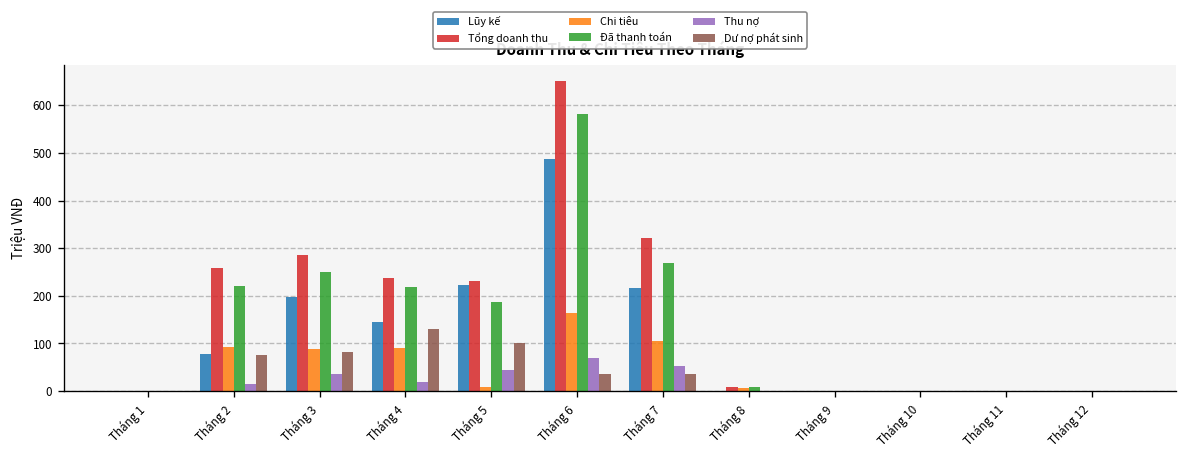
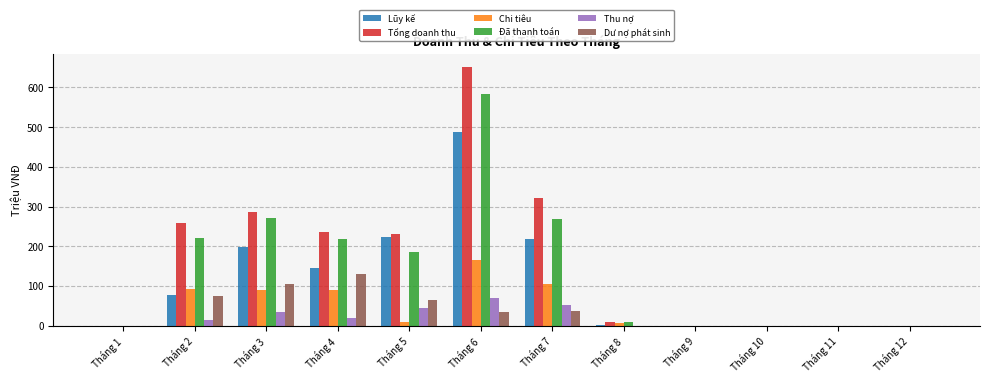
Đã thanh toán, Tháng 3: 250 -> 270
Dư nợ phát sinh, Tháng 3: 80 -> 100
Dư nợ phát sinh, Tháng 5: 100 -> 70
